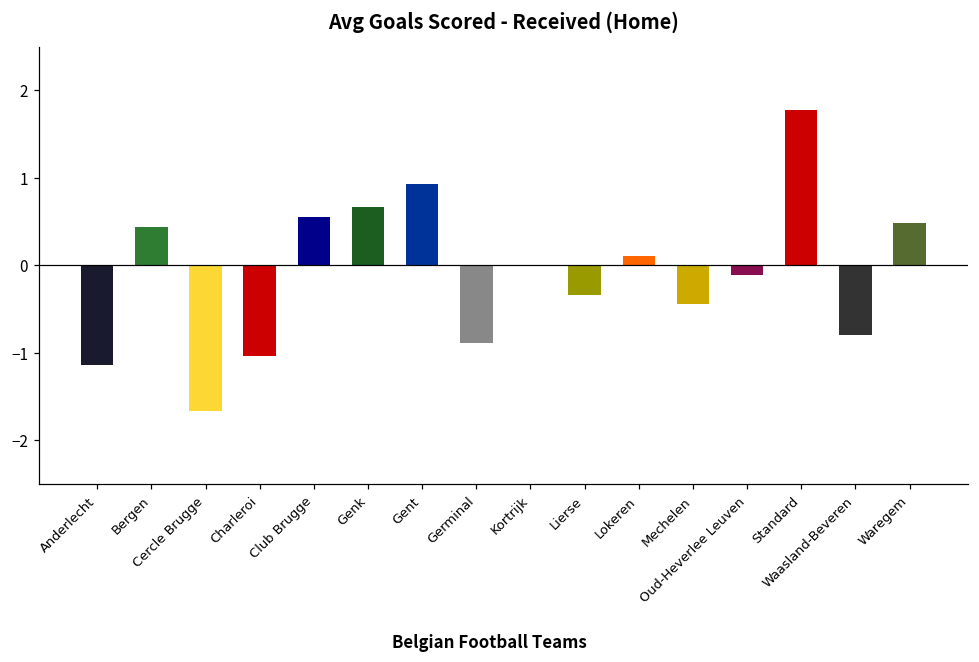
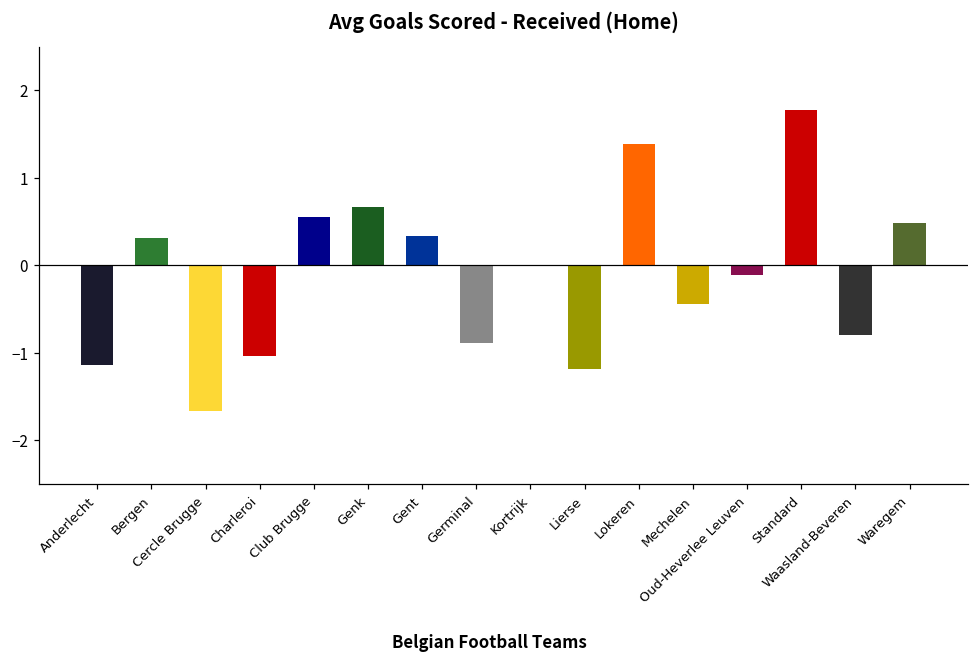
Bergen: 0.4 -> 0.3
Gent: 0.9 -> 0.3
Lierse: -0.3 -> -1.2
Lokeren: 0.1 -> 1.4
